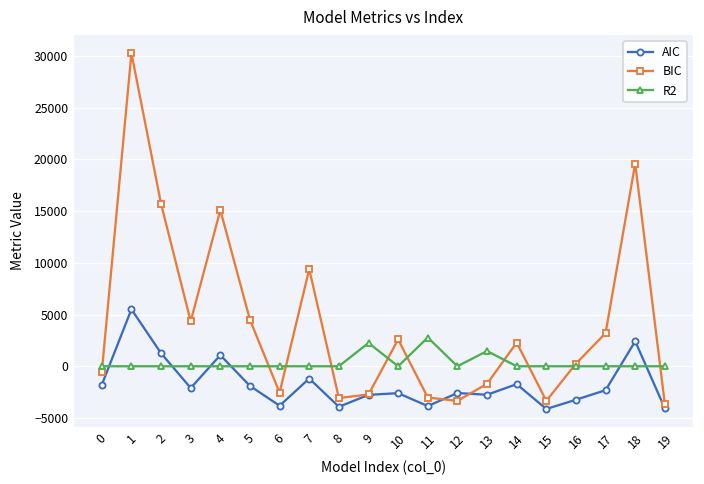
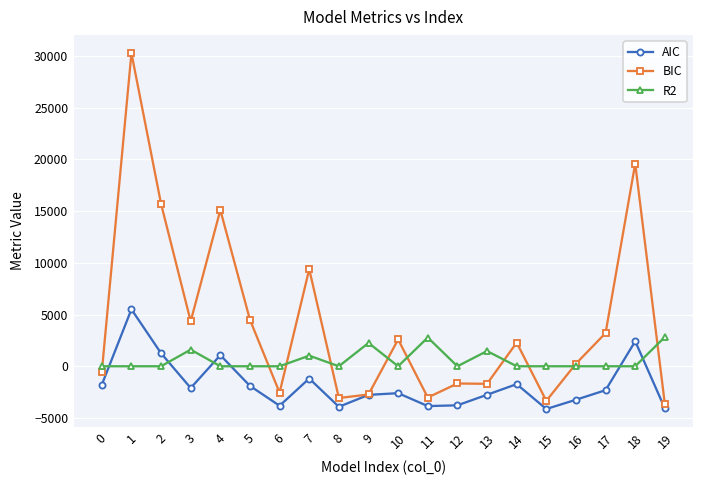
R2, 3: 0 -> 2000
R2, 7: 0 -> 1000
AIC, 12: -3000 -> -4000
BIC, 12: -3000 -> -2000
R2, 19: 0 -> 3000
